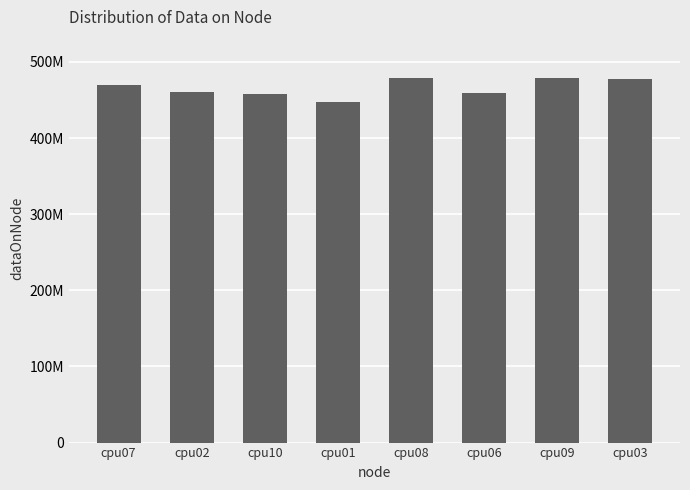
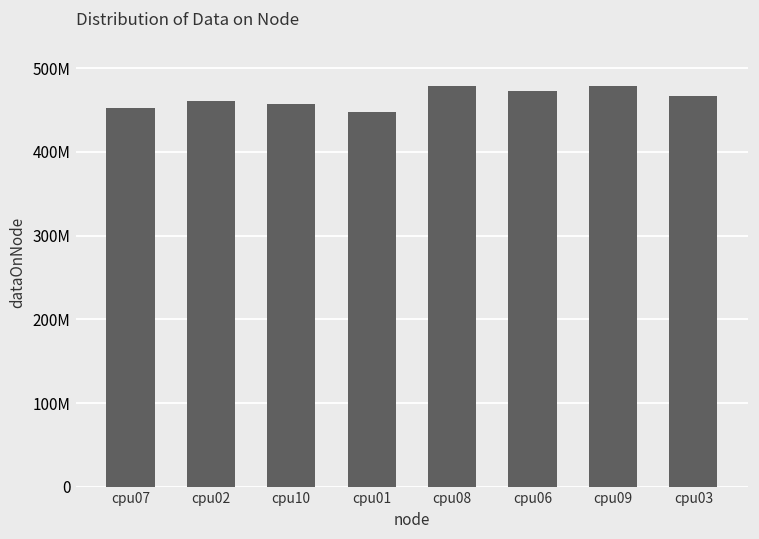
cpu07: 470000000 -> 450000000
cpu06: 460000000 -> 470000000
cpu03: 480000000 -> 470000000
